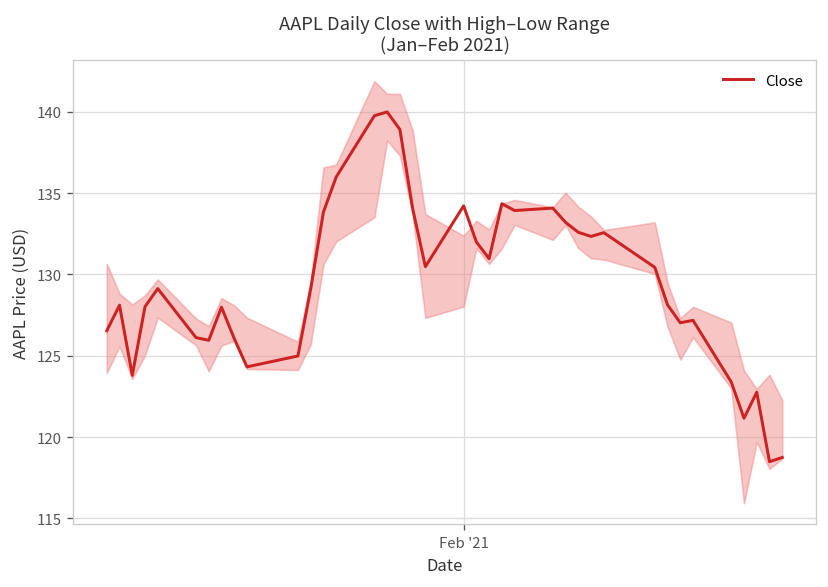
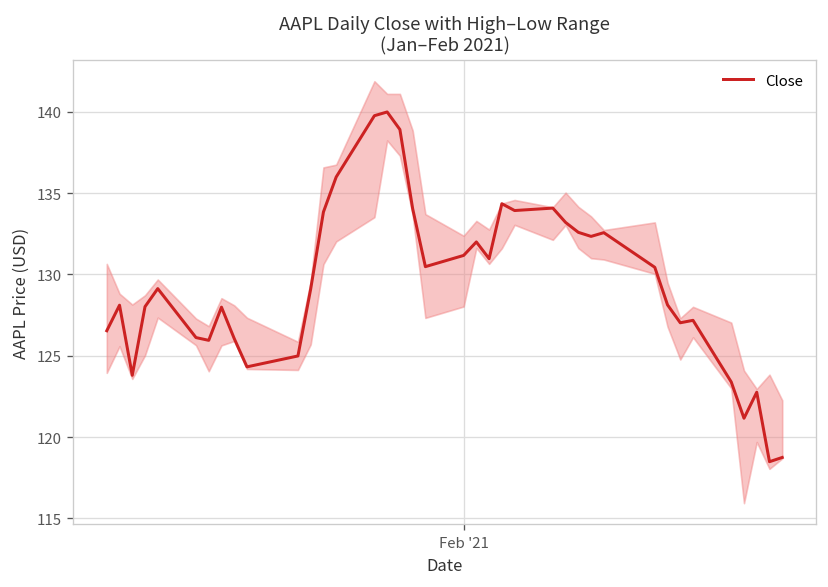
Close, Feb '21: 134.2 -> 131.2
